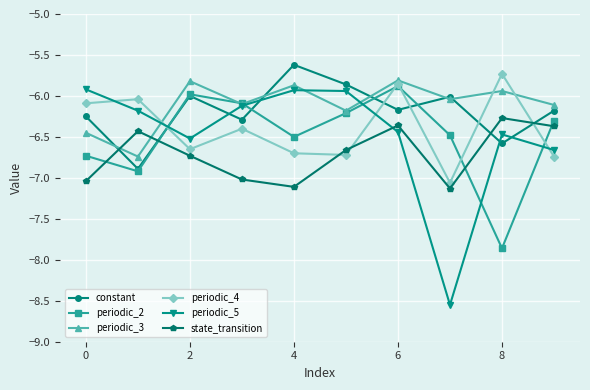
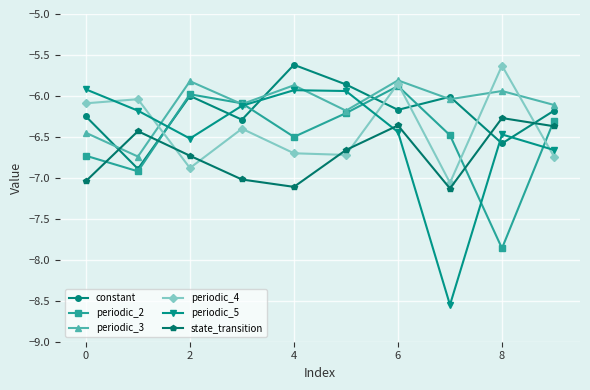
periodic_4, 2: -6.7 -> -6.9
periodic_4, 8: -5.7 -> -5.6
